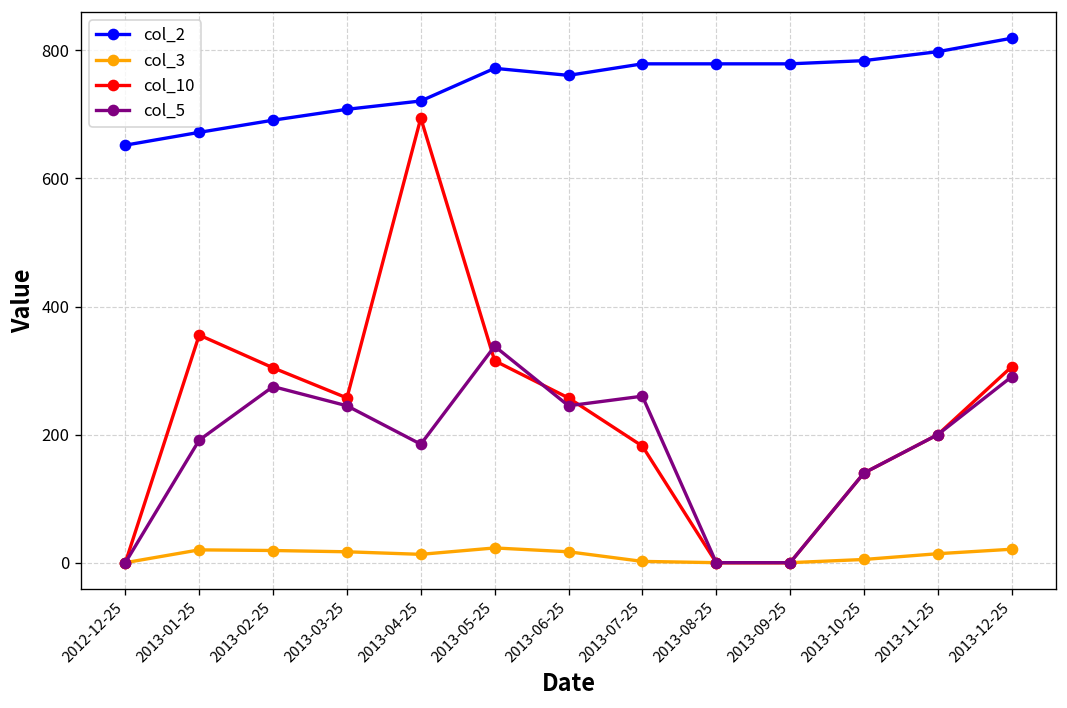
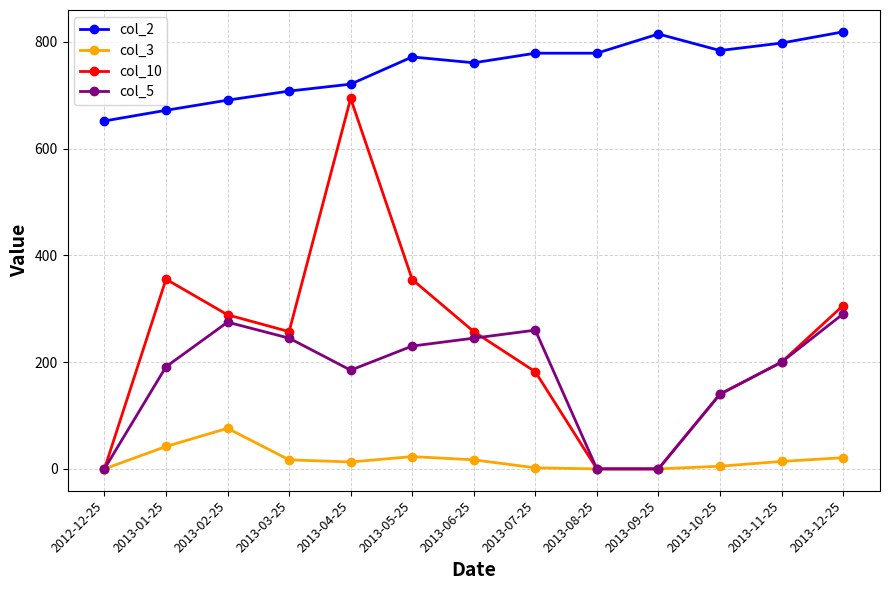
col_3, 2013-01-25: 20 -> 40
col_3, 2013-02-25: 20 -> 80
col_10, 2013-02-25: 300 -> 290
col_10, 2013-05-25: 320 -> 350
col_5, 2013-05-25: 340 -> 230
col_2, 2013-09-25: 780 -> 820
